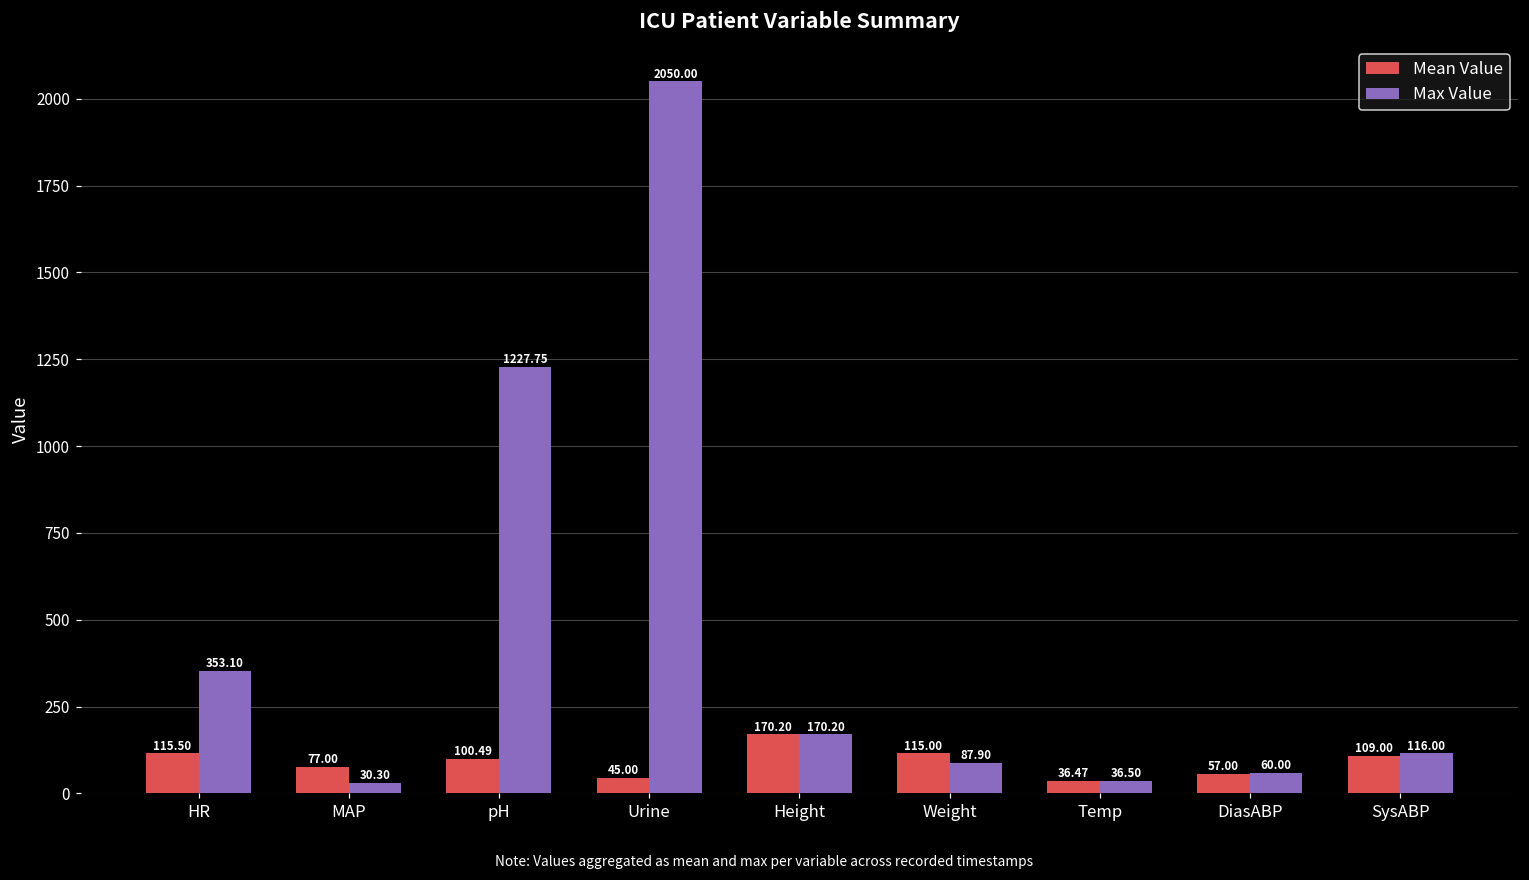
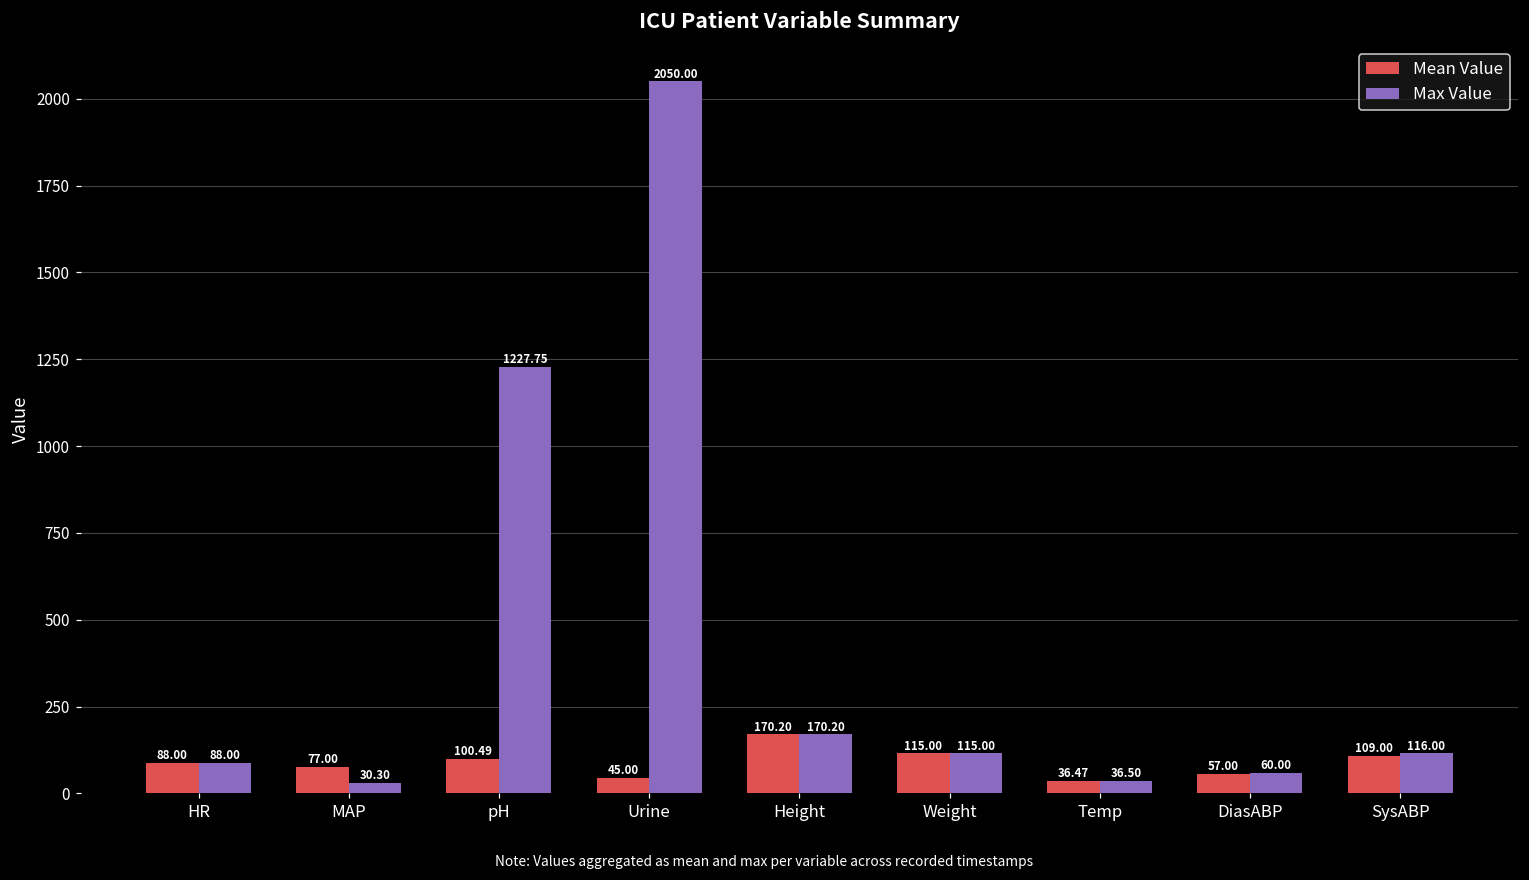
Mean Value, HR: 115.50 -> 88.00
Max Value, HR: 353.10 -> 88.00
Max Value, Weight: 87.90 -> 115.00
